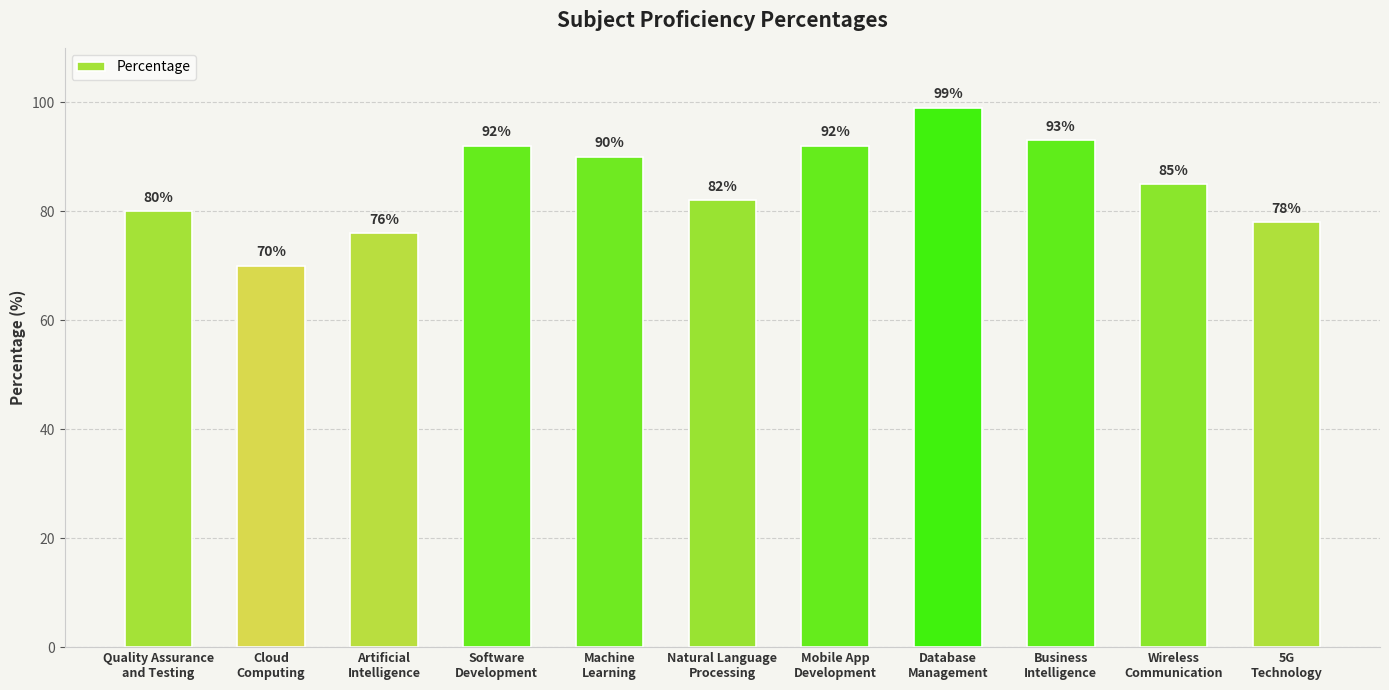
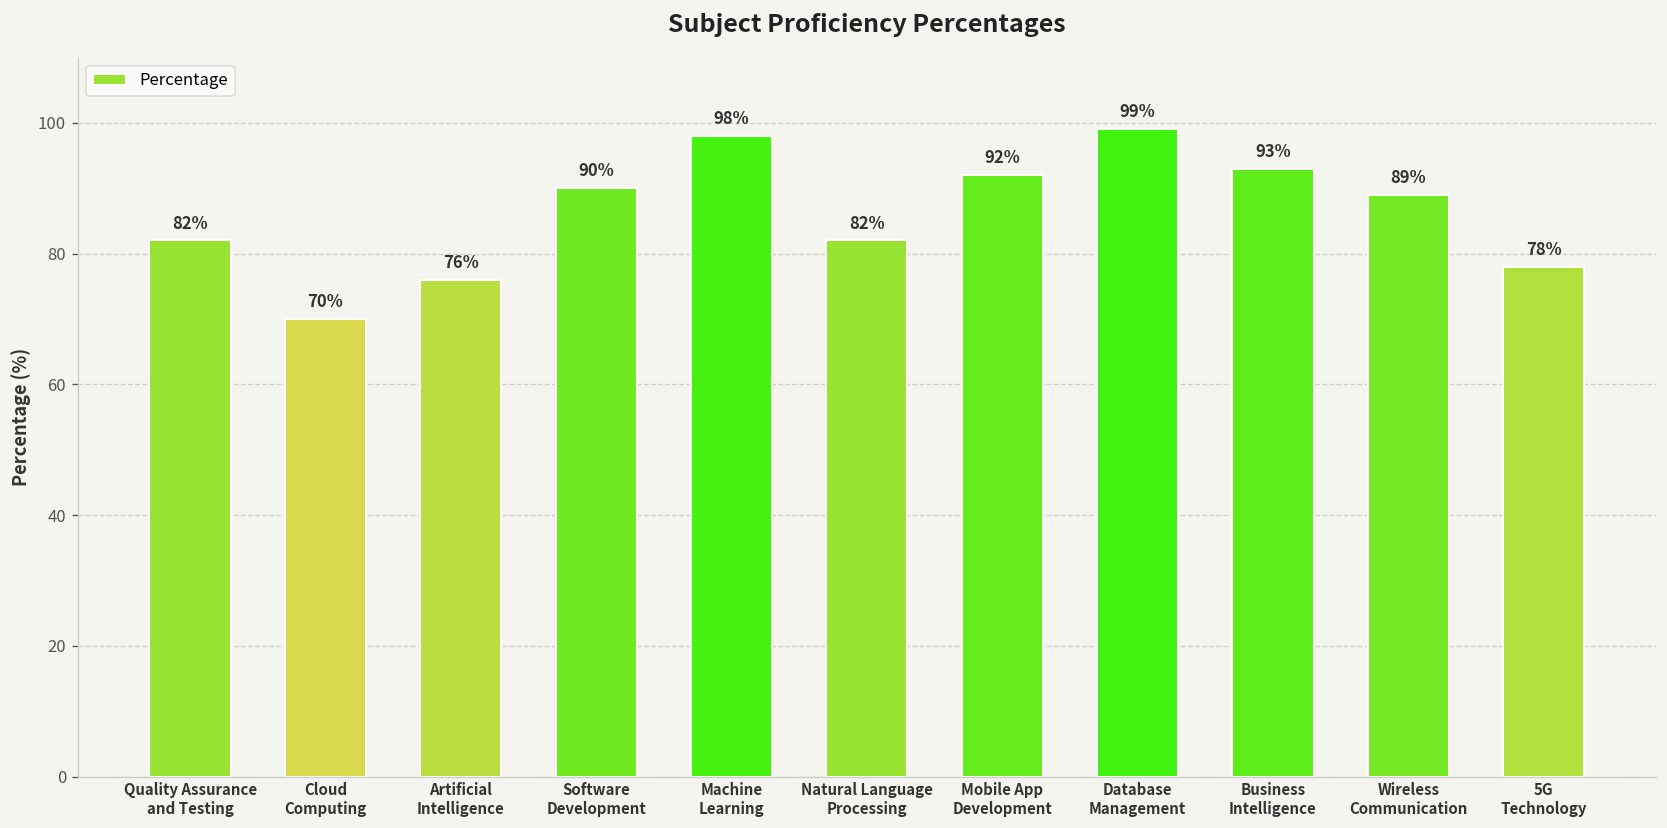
Quality Assurance and Testing: 80% -> 82%
Software Development: 92% -> 90%
Machine Learning: 90% -> 98%
Wireless Communication: 85% -> 89%
